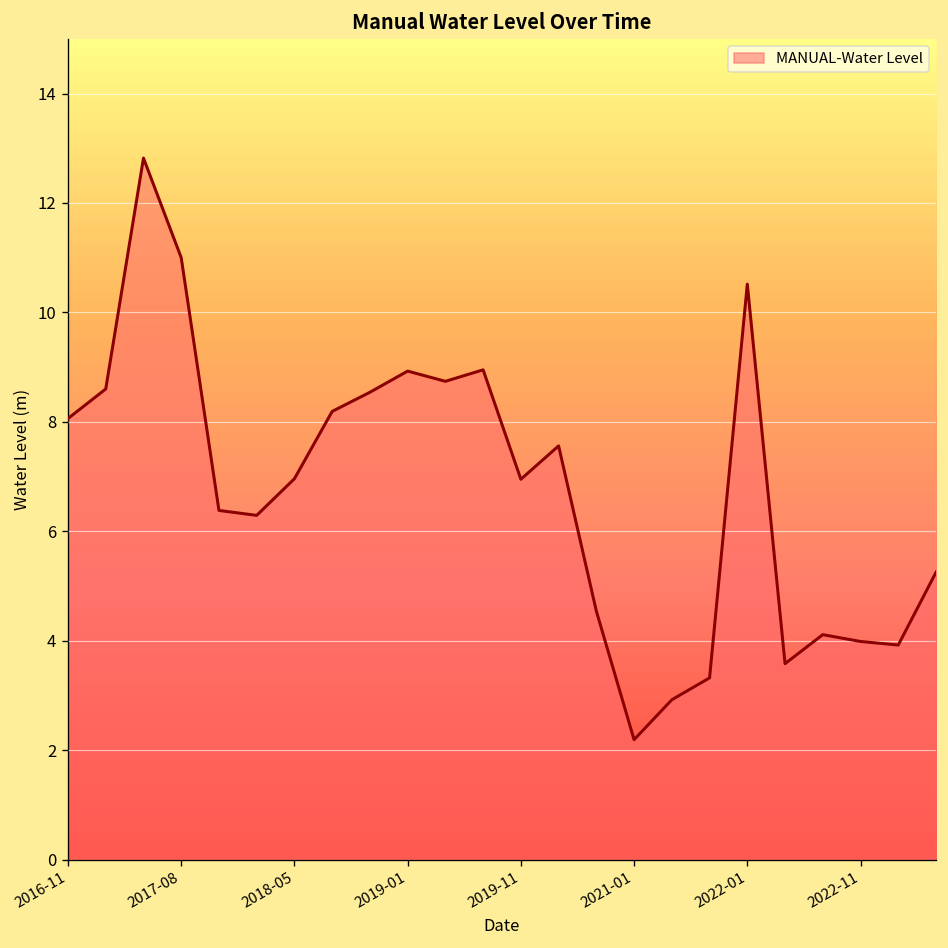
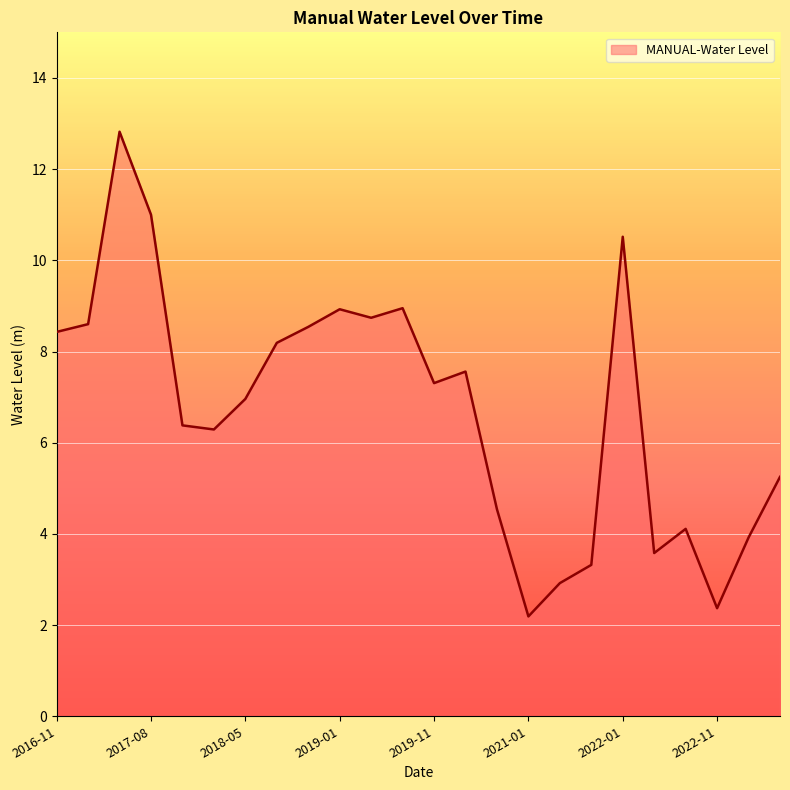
2016-11: 8.1 -> 8.4
2019-11: 6.9 -> 7.3
2022-11: 4.0 -> 2.4
